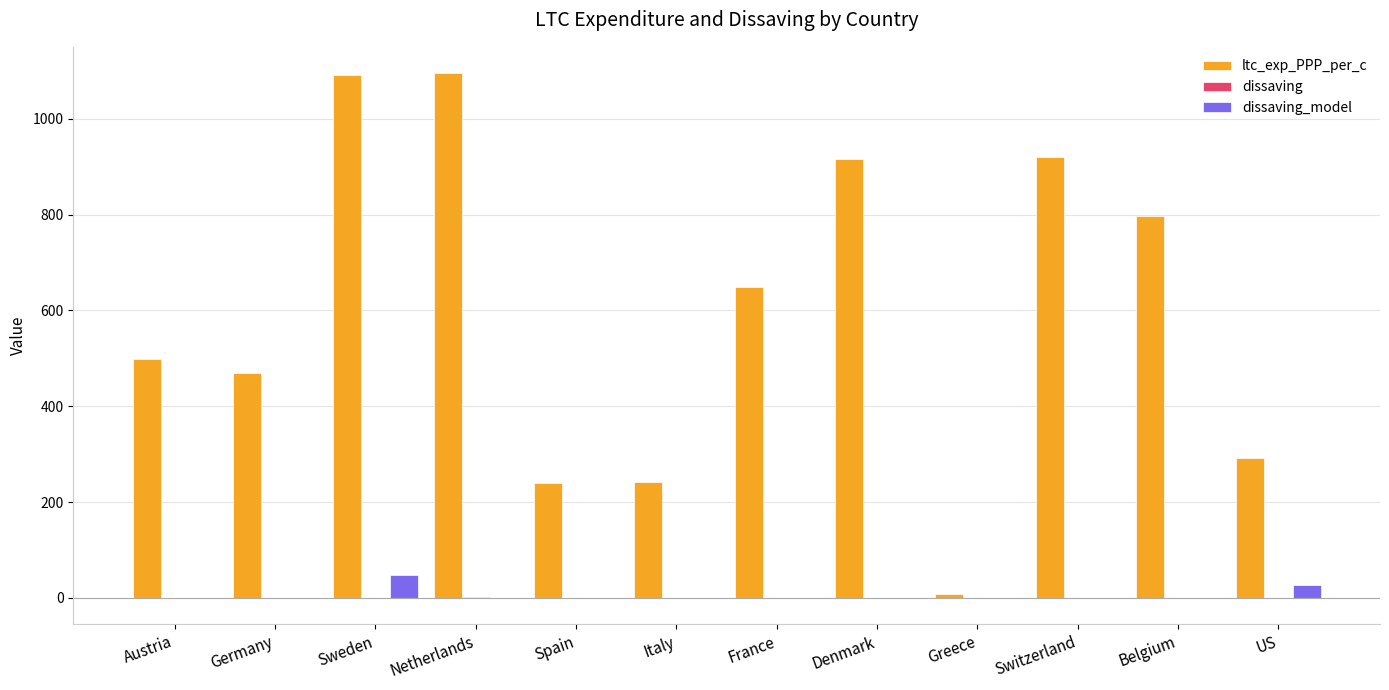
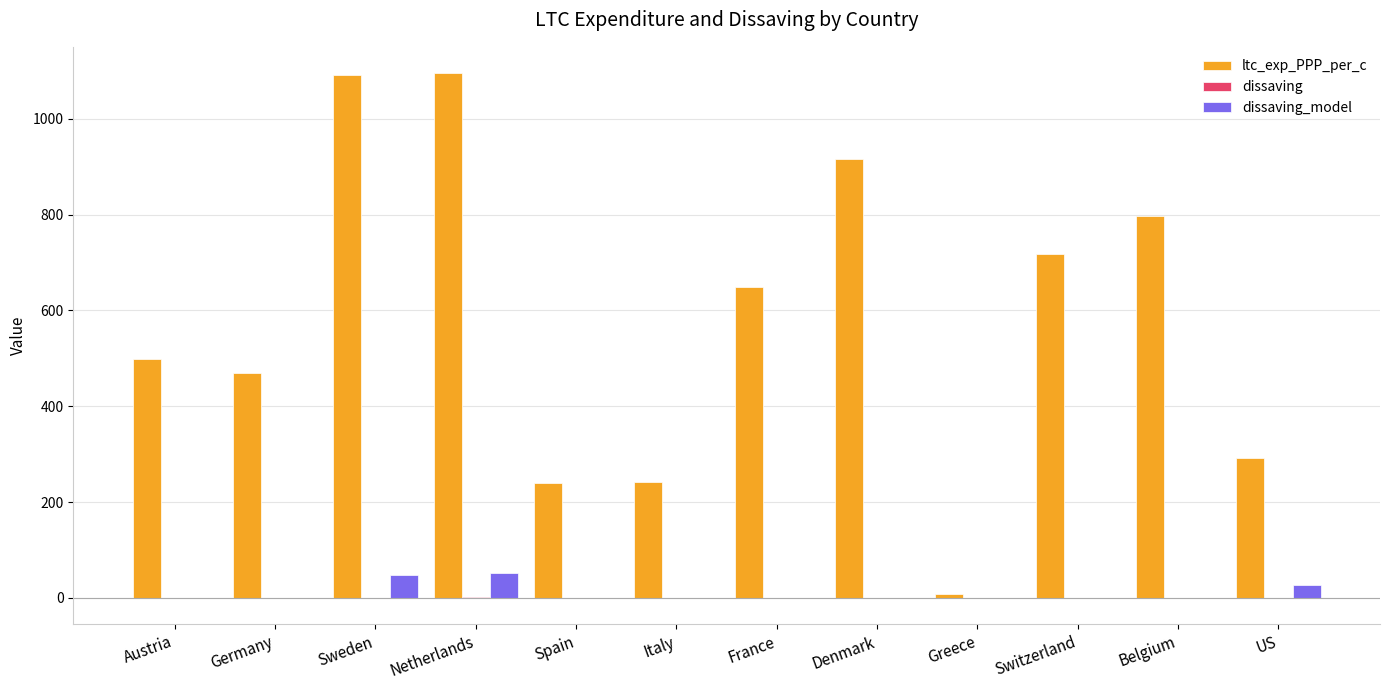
dissaving_model, Netherlands: 0 -> 50
ltc_exp_PPP_per_c, Switzerland: 920 -> 720
